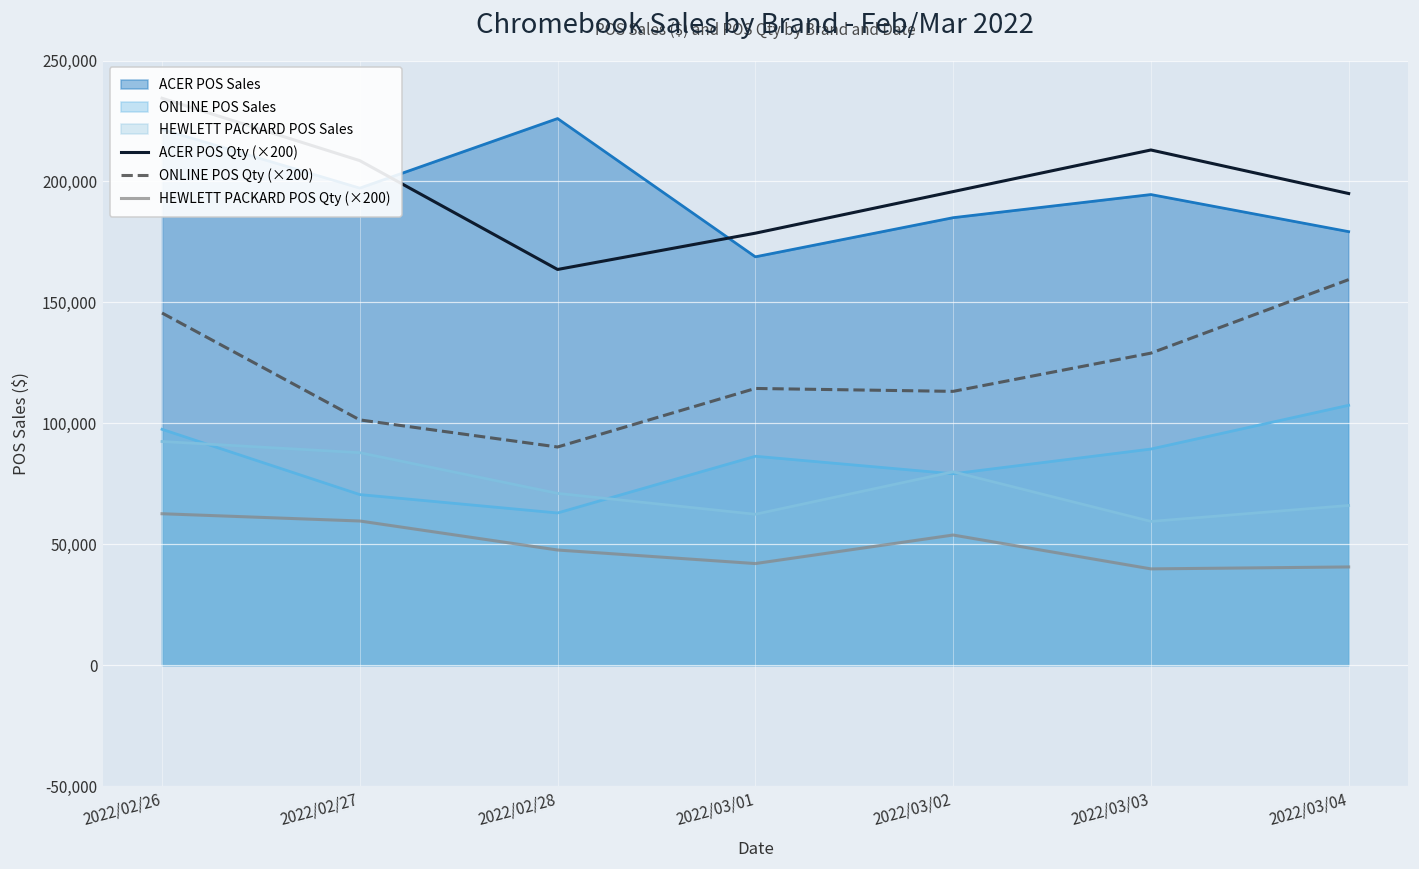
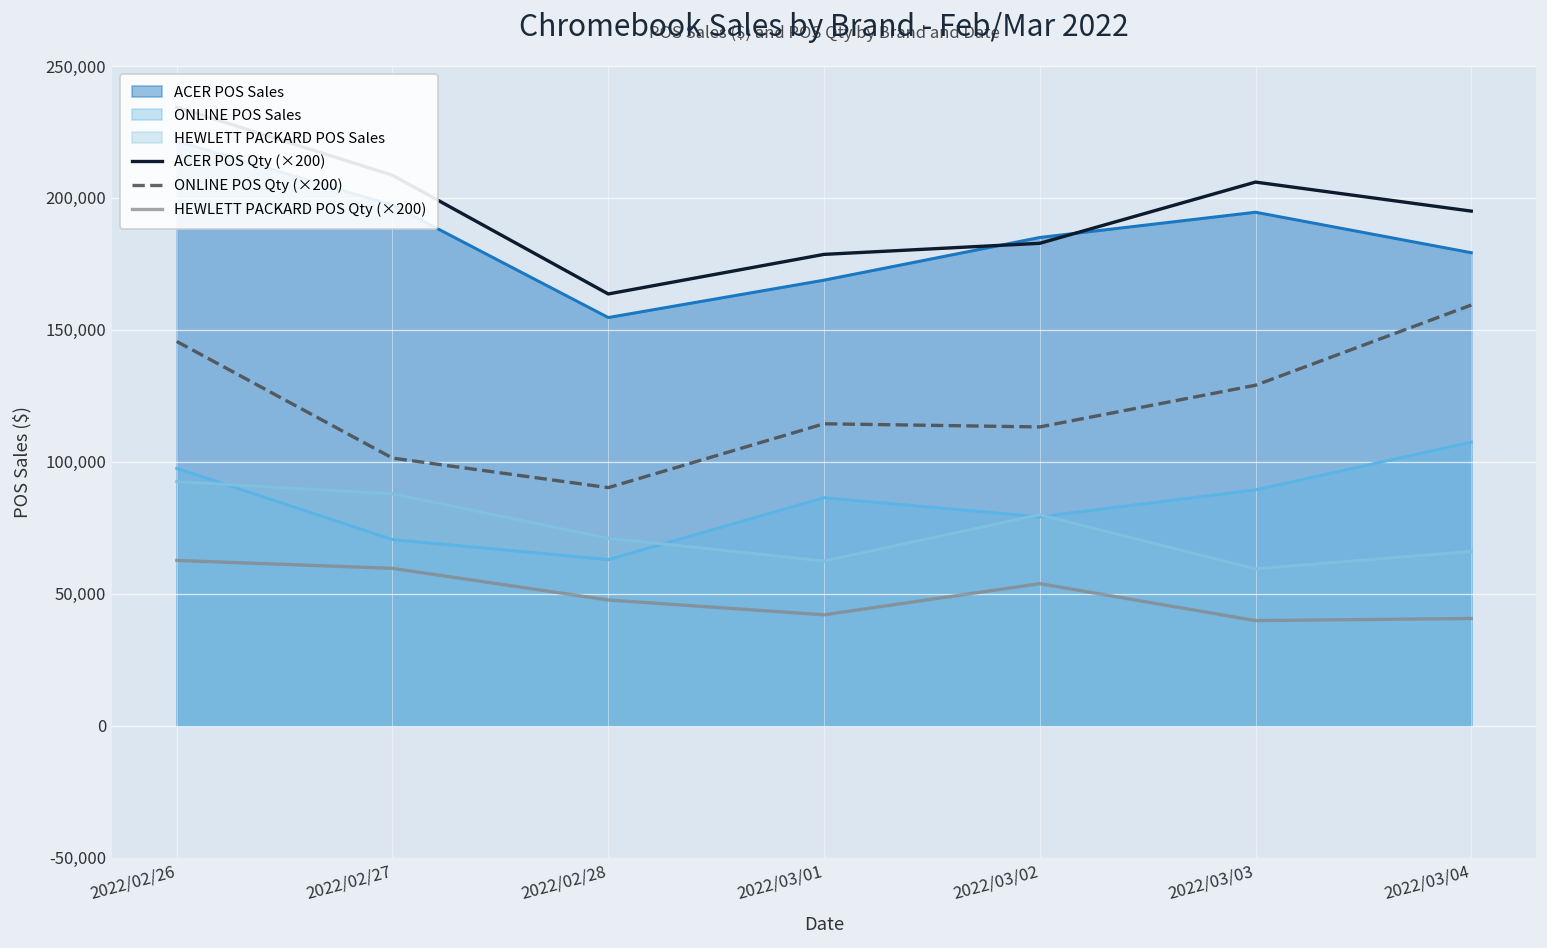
ACER POS Sales, 2022/02/28: 226,000 -> 155,000
ACER POS Qty (×200), 2022/03/02: 196,000 -> 183,000
ACER POS Qty (×200), 2022/03/03: 213,000 -> 206,000
